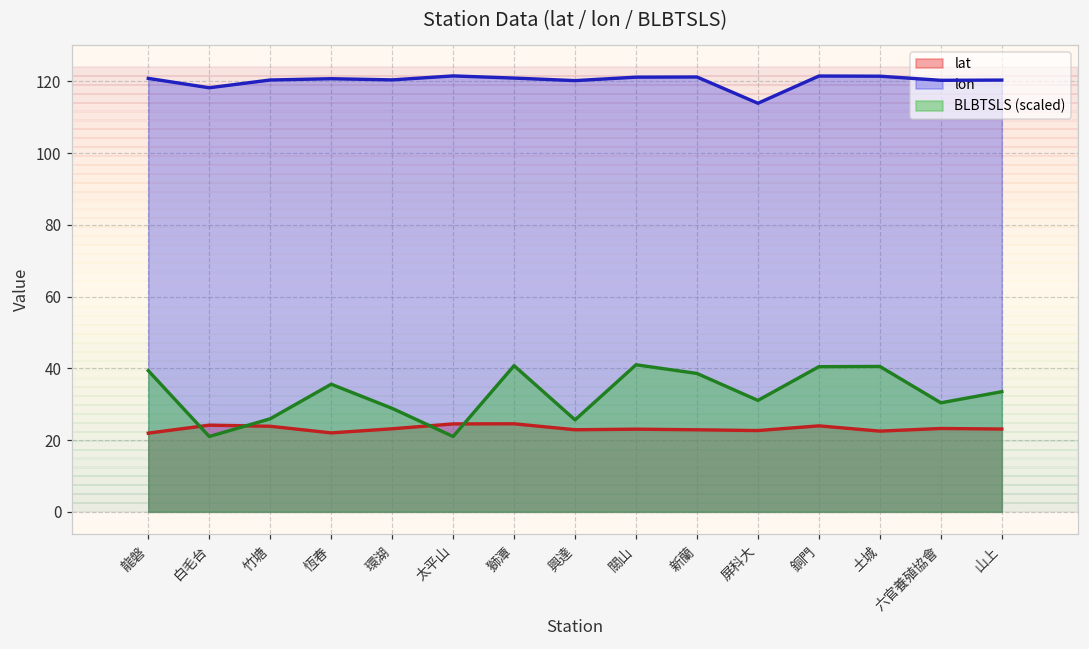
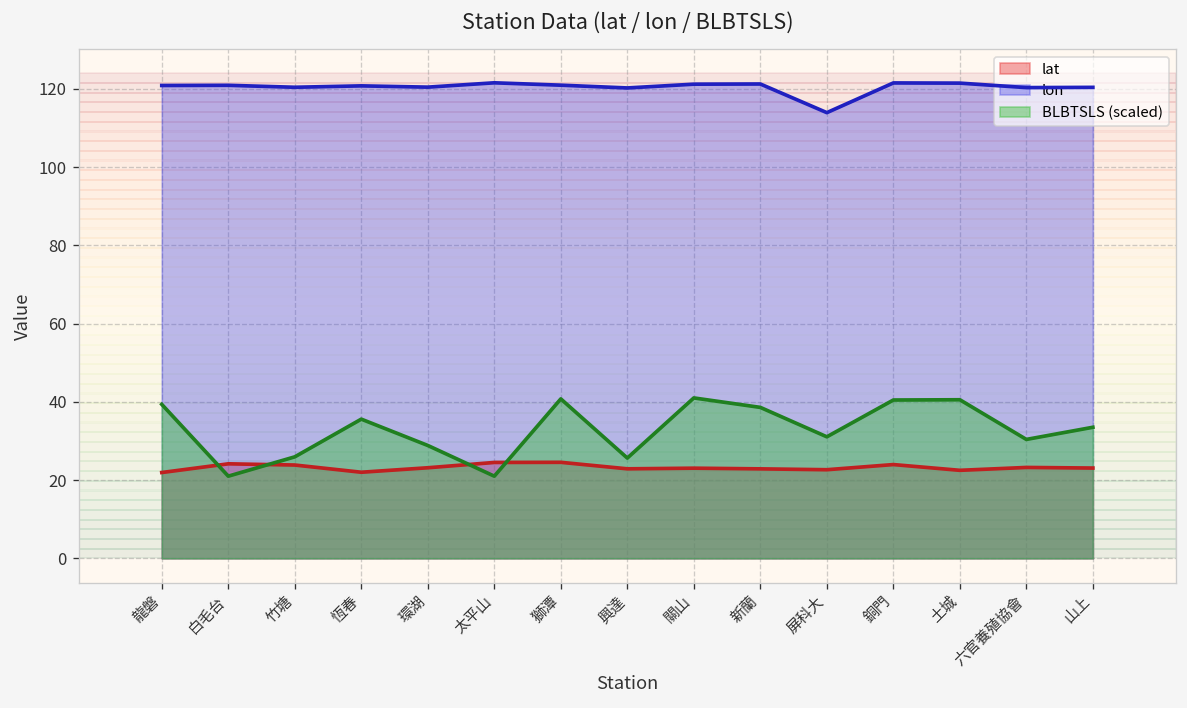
lon, 白毛台: 118 -> 121
